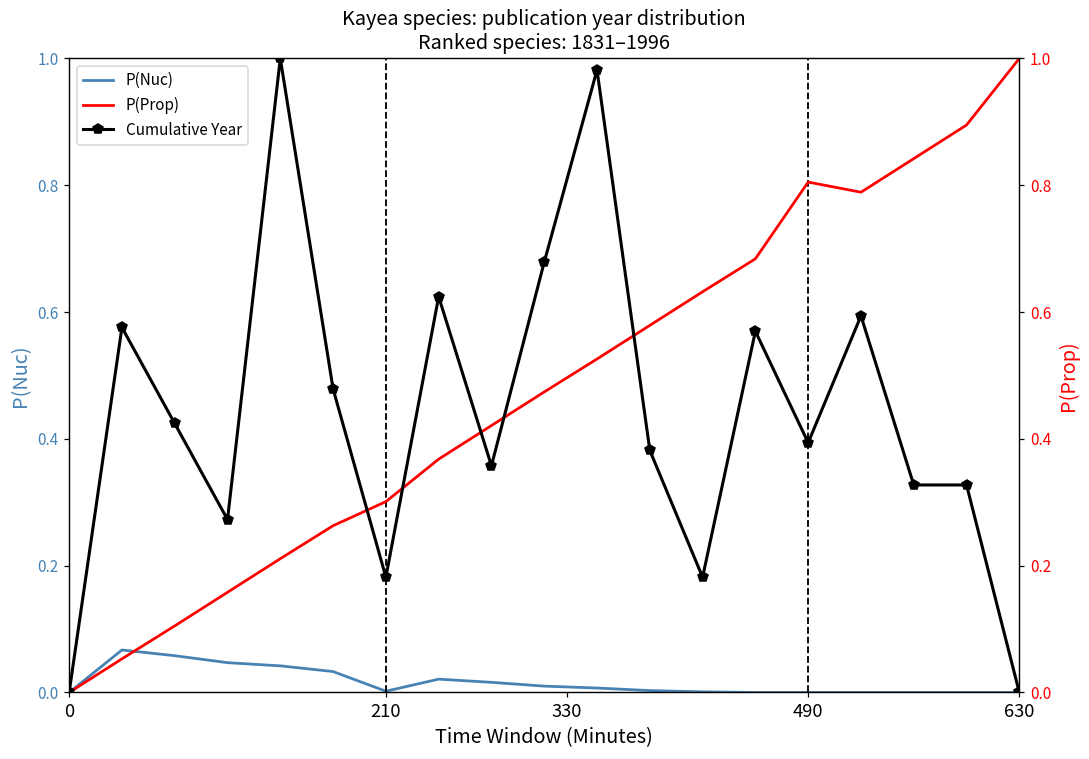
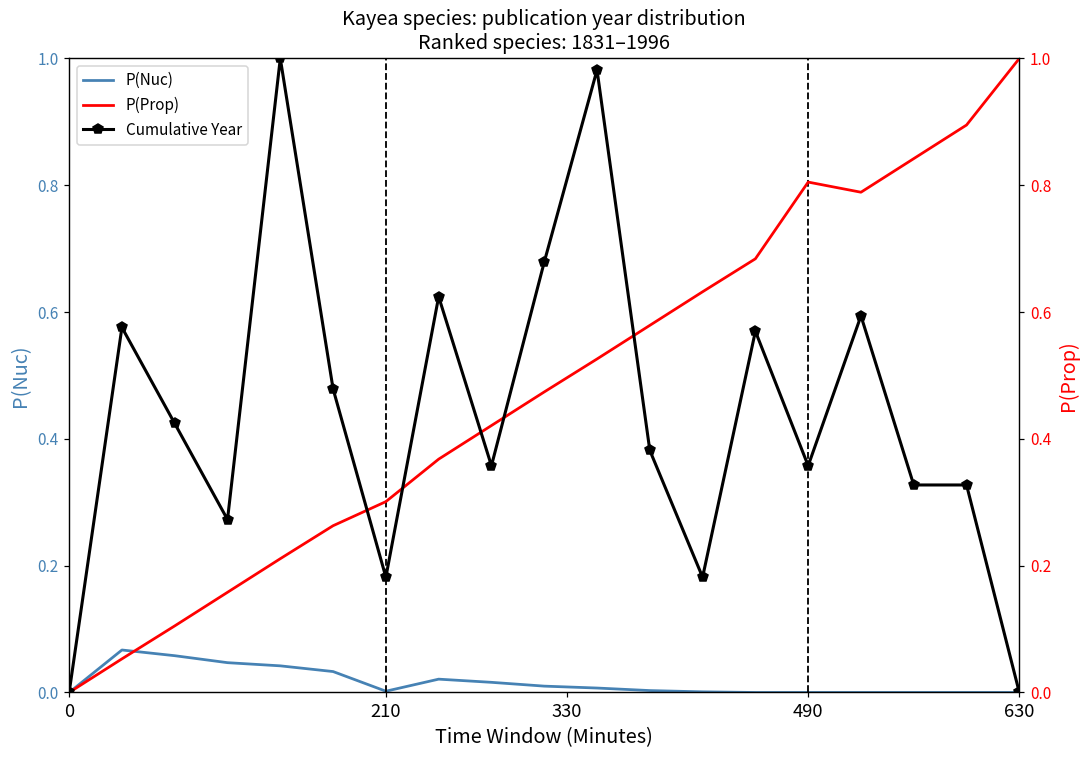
Cumulative Year, 490: 0.39 -> 0.36
